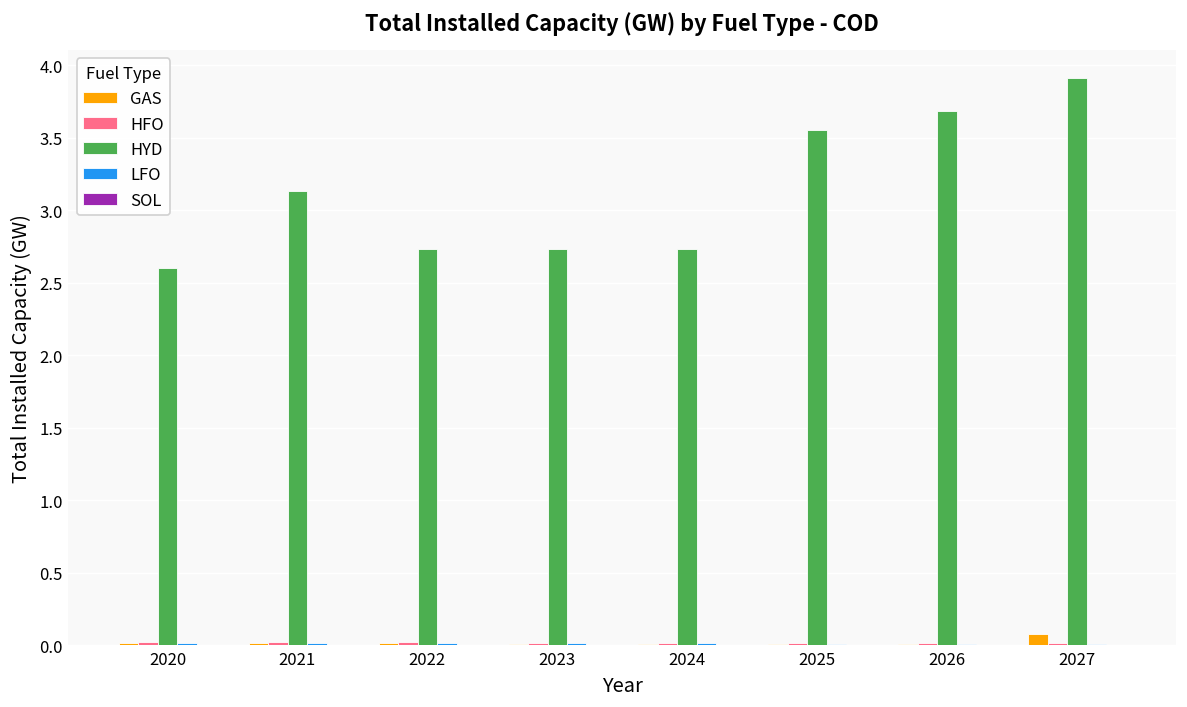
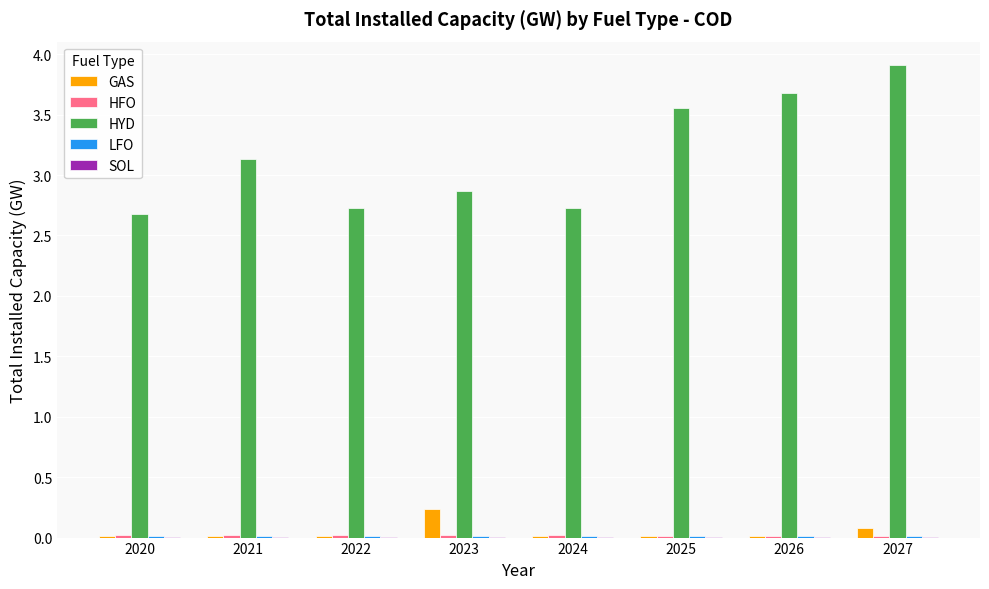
HYD, 2020: 2.60 -> 2.68
GAS, 2023: 0.01 -> 0.24
HYD, 2023: 2.73 -> 2.87
